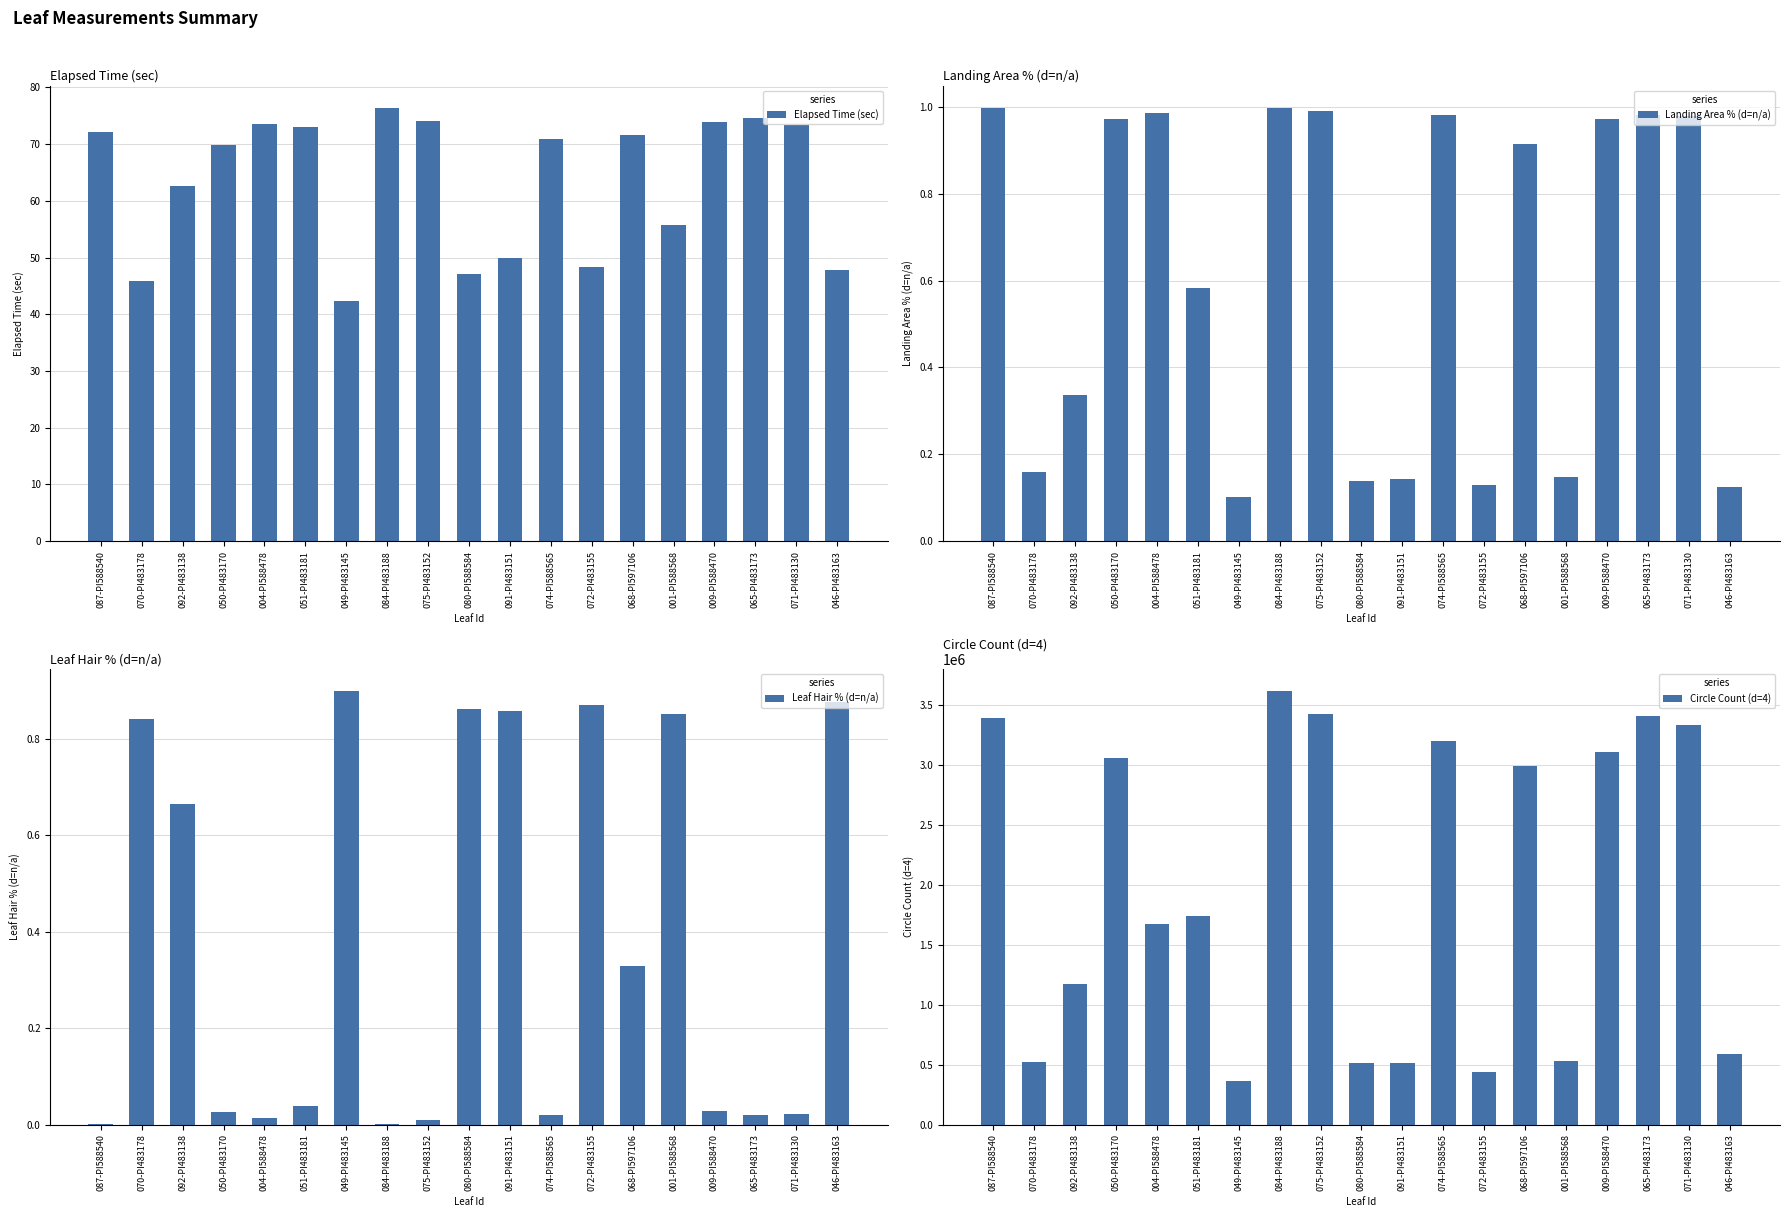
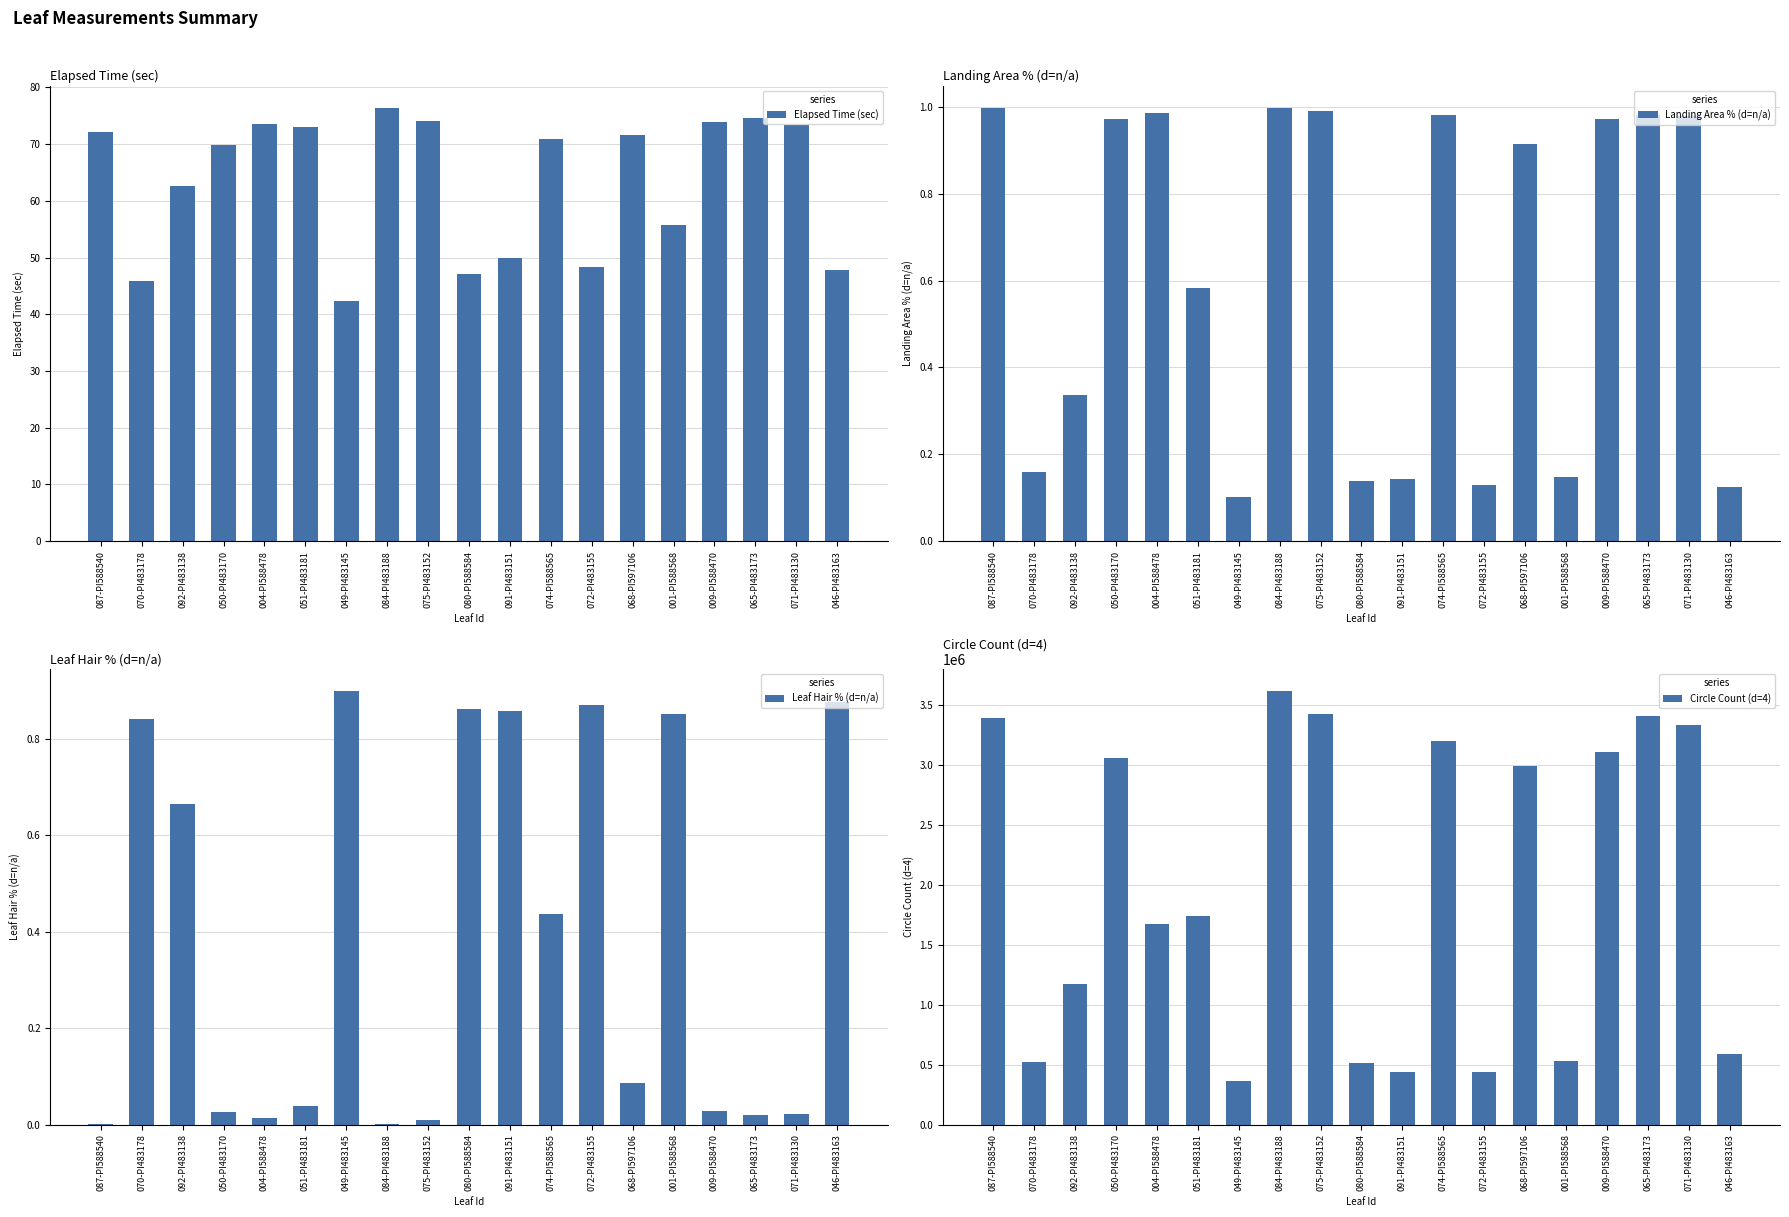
Leaf Hair % (d=n/a), 074-PI588565: 0.02 -> 0.44
Leaf Hair % (d=n/a), 068-PI597106: 0.33 -> 0.09
Circle Count (d=4), 091-PI483151: 520000 -> 430000
